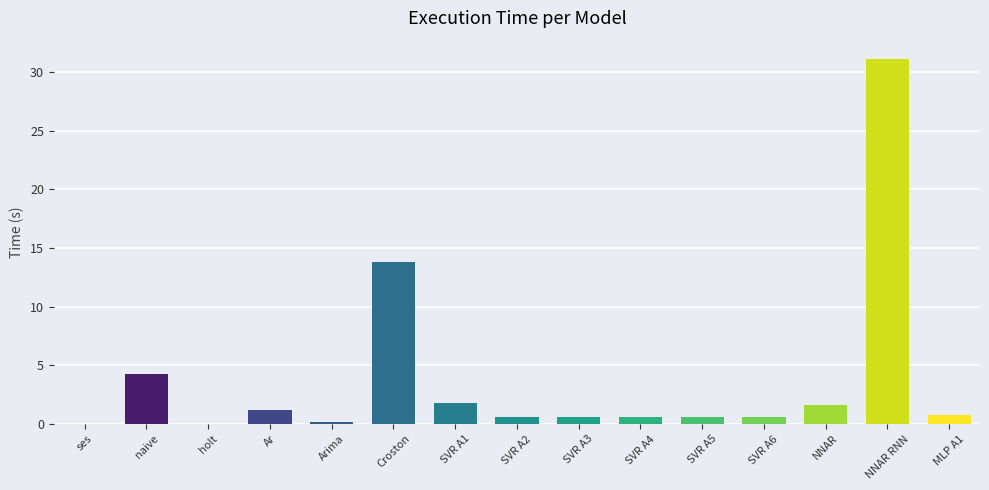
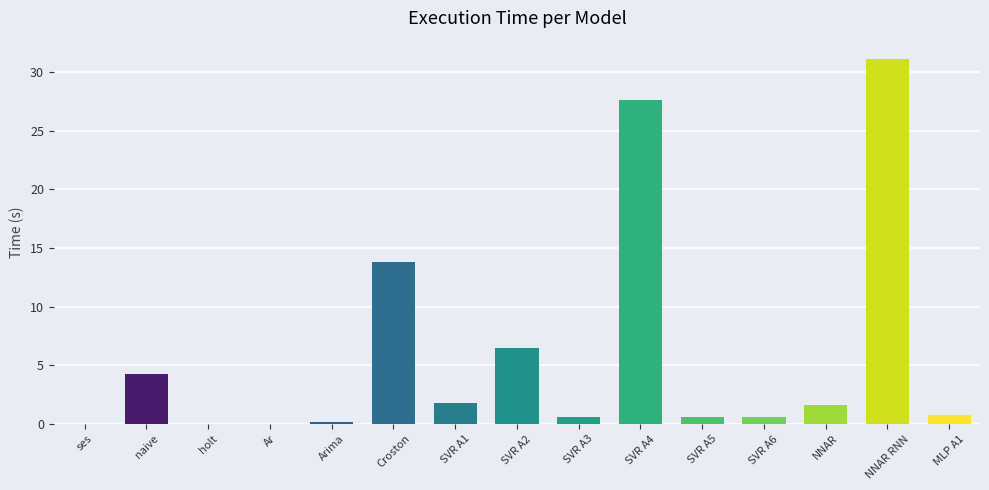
Ar: 1.1 -> 0.0
SVR A2: 0.6 -> 6.4
SVR A4: 0.6 -> 27.6
